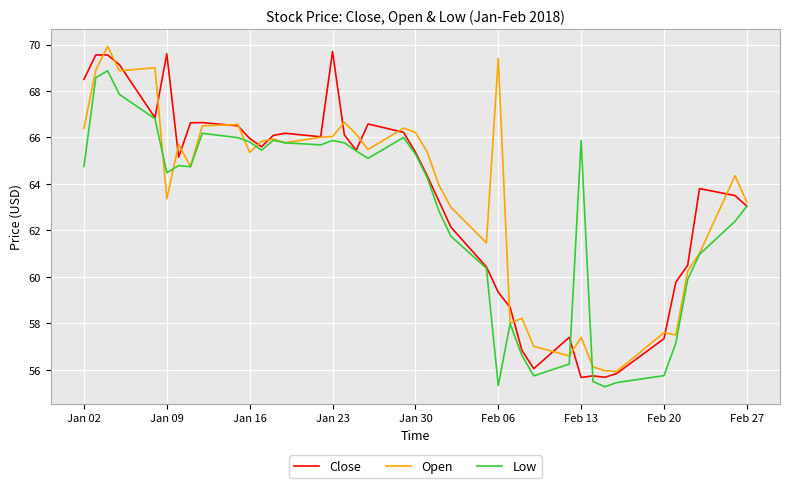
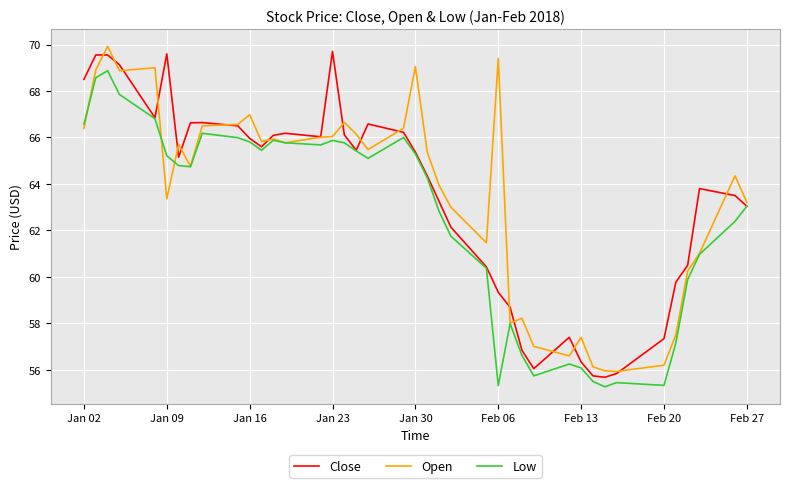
Low, Jan 02: 64.8 -> 66.6
Low, Jan 09: 64.5 -> 65.2
Open, Jan 16: 65.4 -> 67.0
Open, Jan 30: 66.2 -> 69.1
Close, Feb 13: 55.7 -> 56.3
Low, Feb 13: 65.9 -> 56.1
Open, Feb 20: 57.6 -> 56.2
Low, Feb 20: 55.8 -> 55.3
